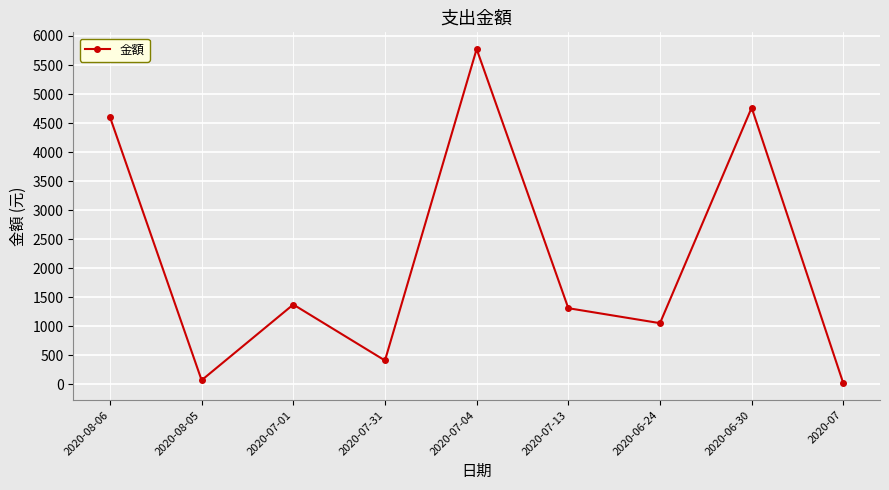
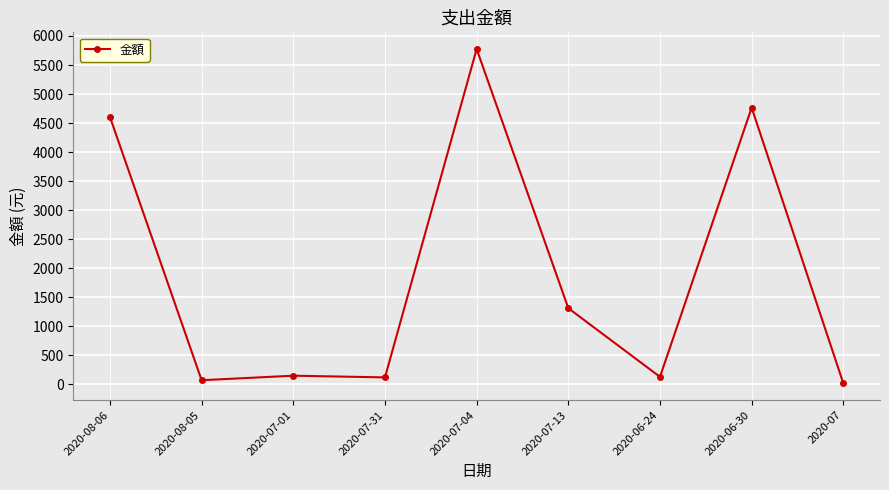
2020-07-01: 1400 -> 100
2020-07-31: 400 -> 100
2020-06-24: 1100 -> 100
